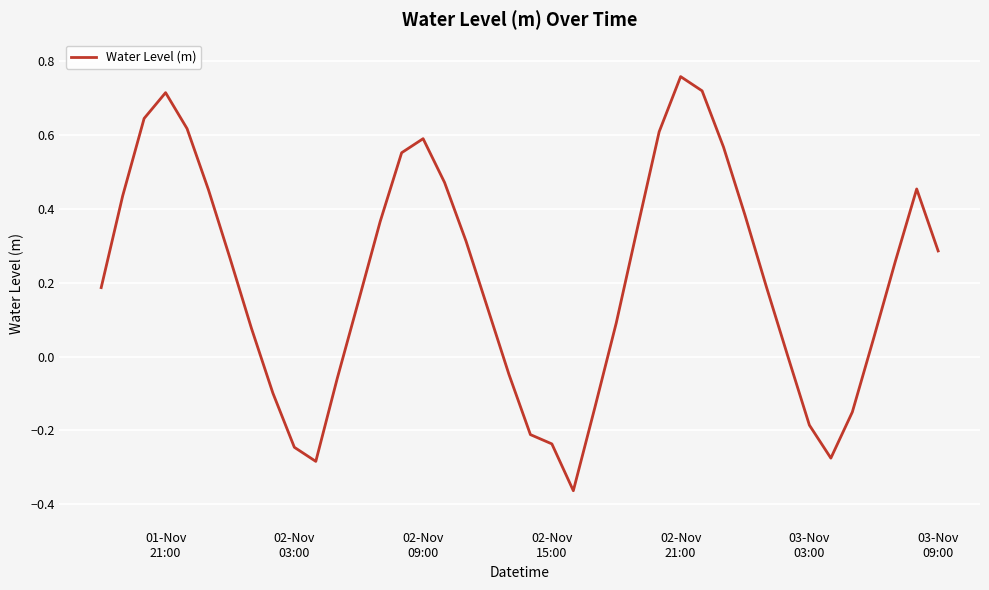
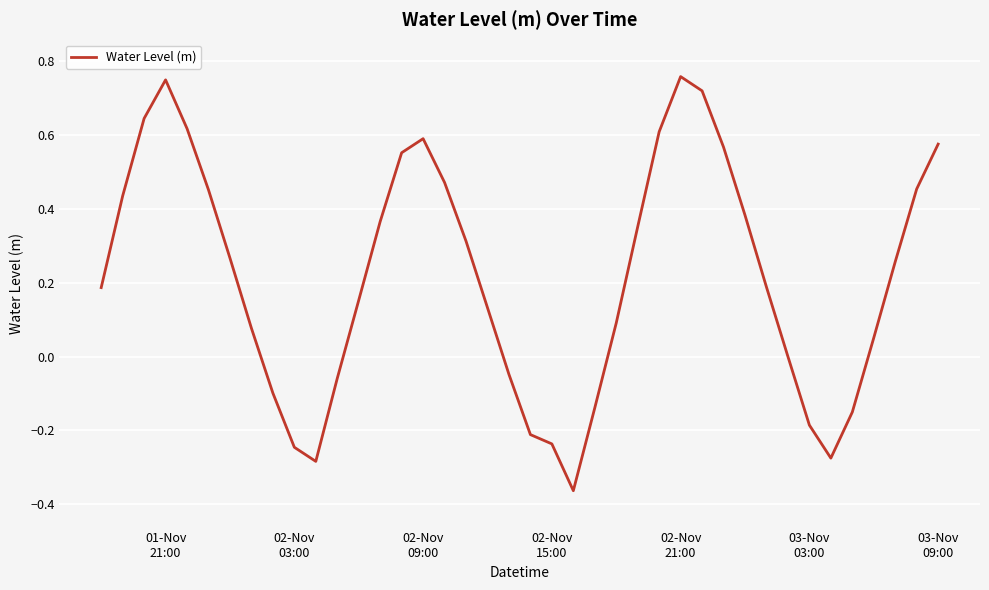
01-Nov 21:00: 0.72 -> 0.75
03-Nov 09:00: 0.29 -> 0.58
